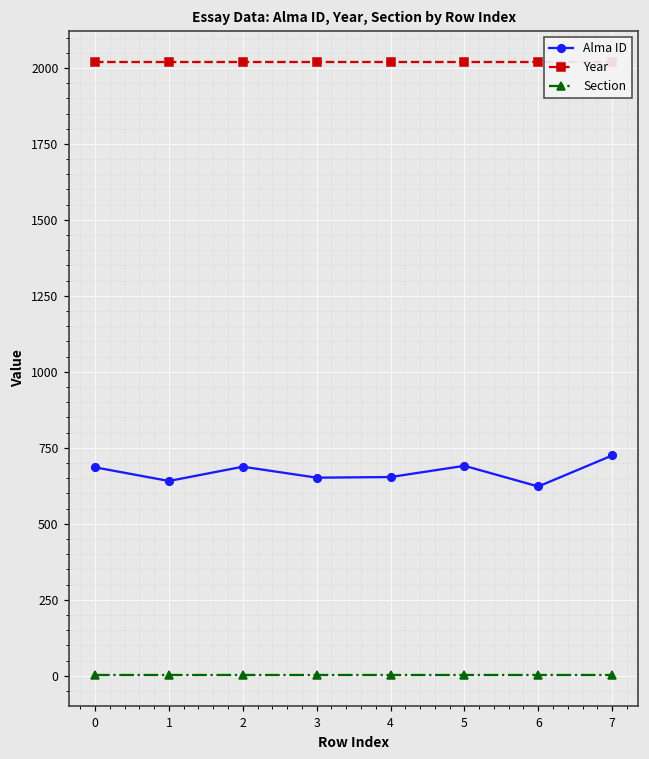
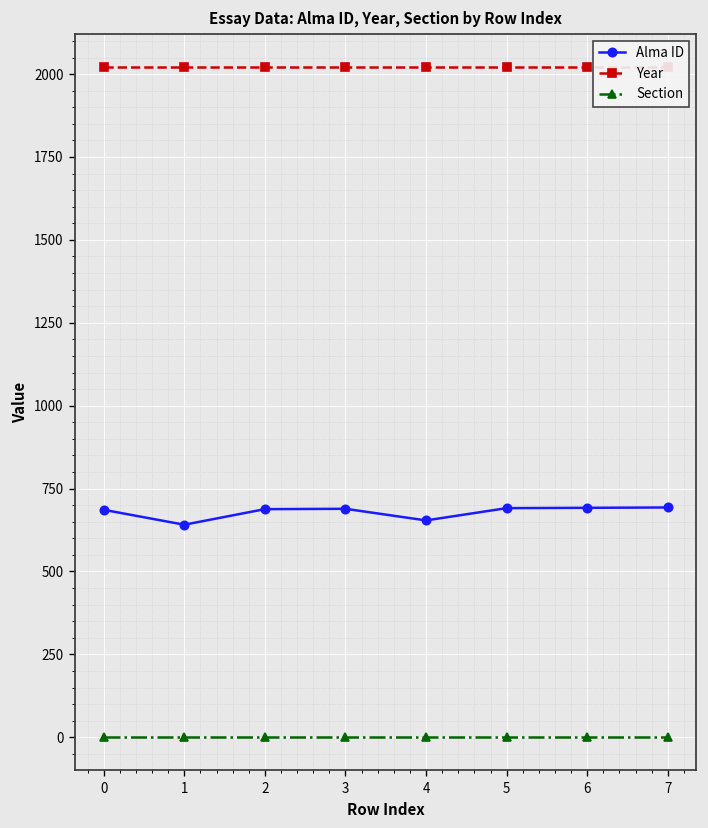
Alma ID, 3: 650 -> 690
Alma ID, 6: 620 -> 690
Alma ID, 7: 730 -> 690
